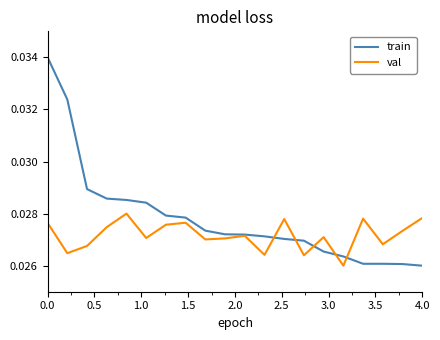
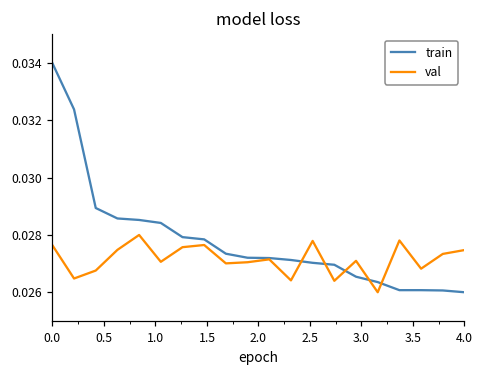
val, 4.0: 0.0278 -> 0.0275
